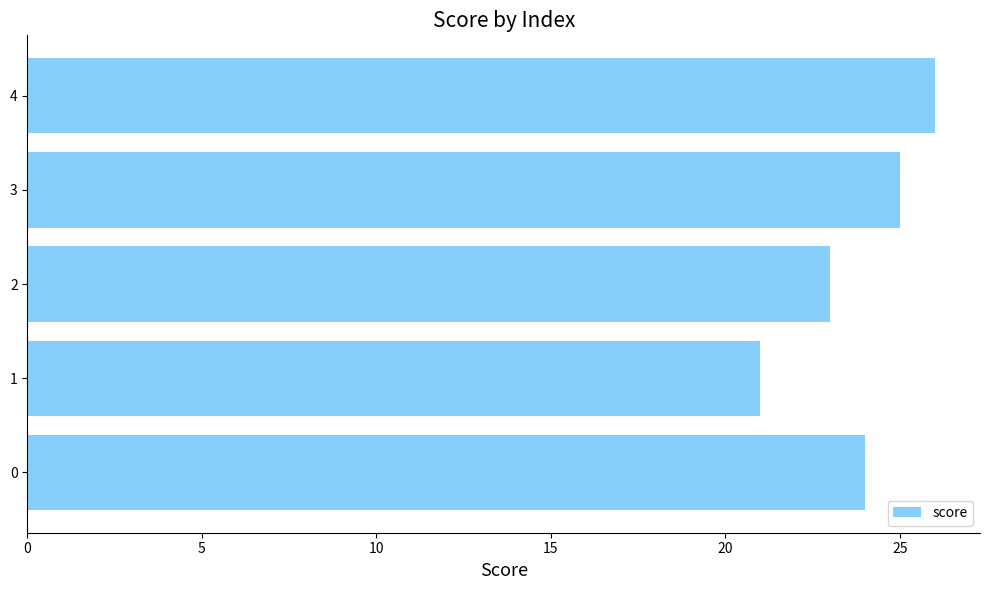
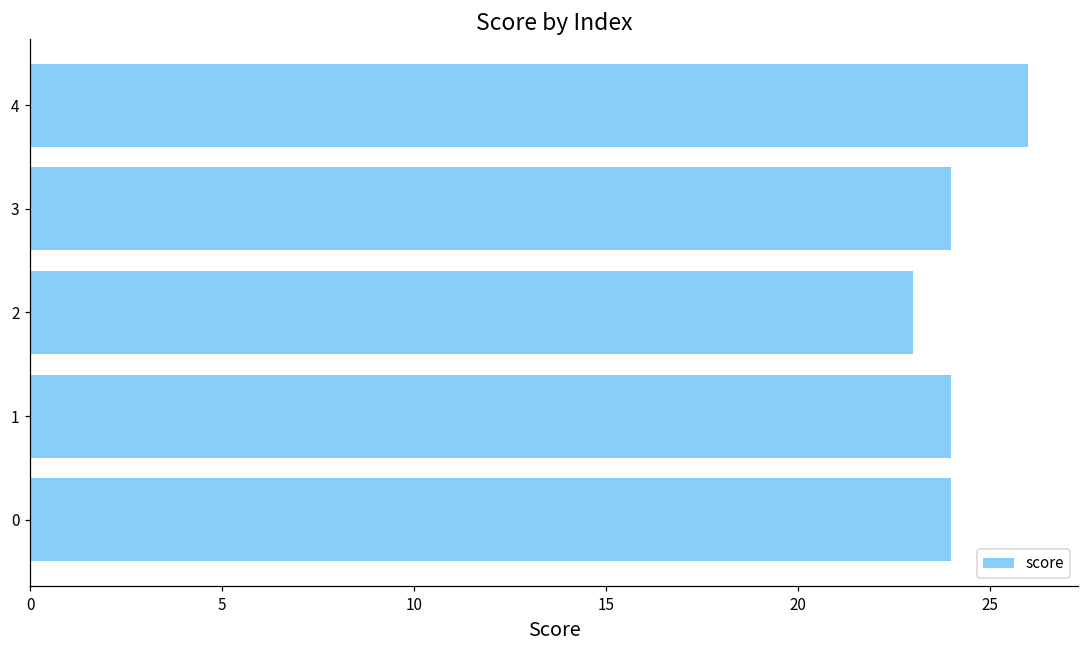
3: 25 -> 24
1: 21 -> 24
